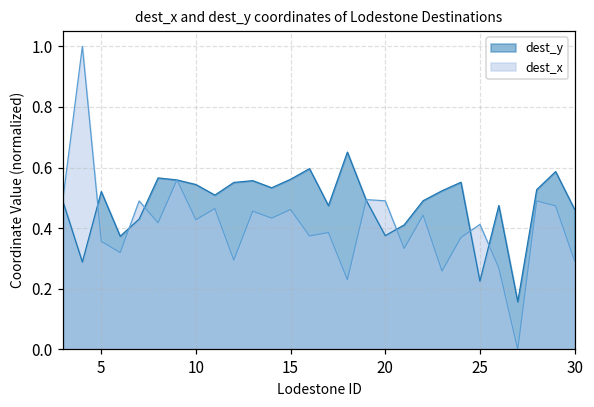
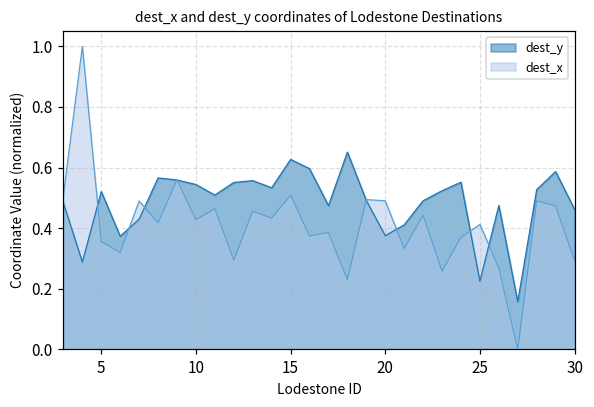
dest_y, 15: 0.56 -> 0.63
dest_x, 15: 0.46 -> 0.51
